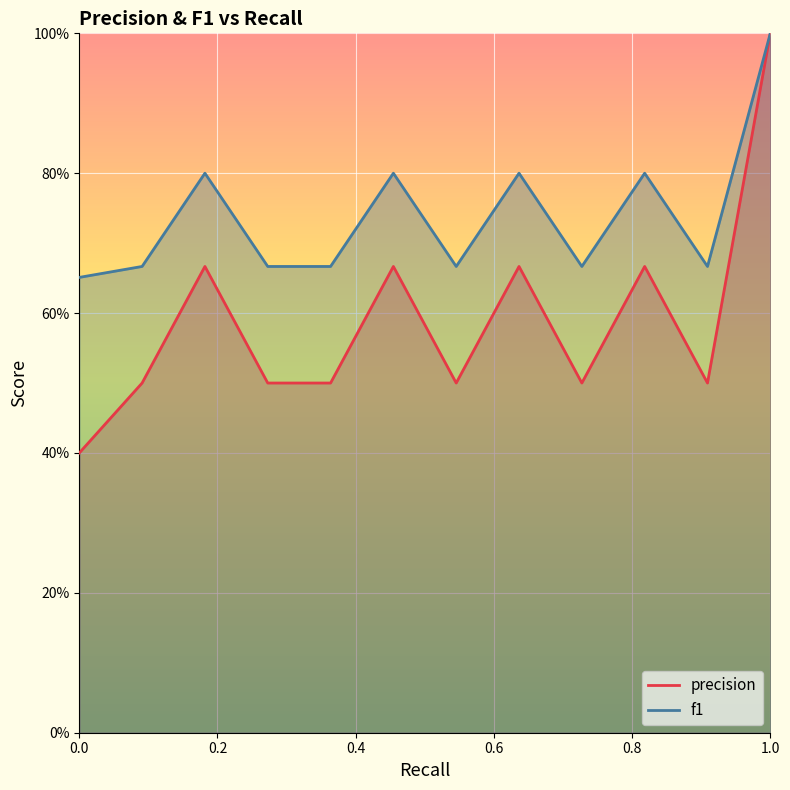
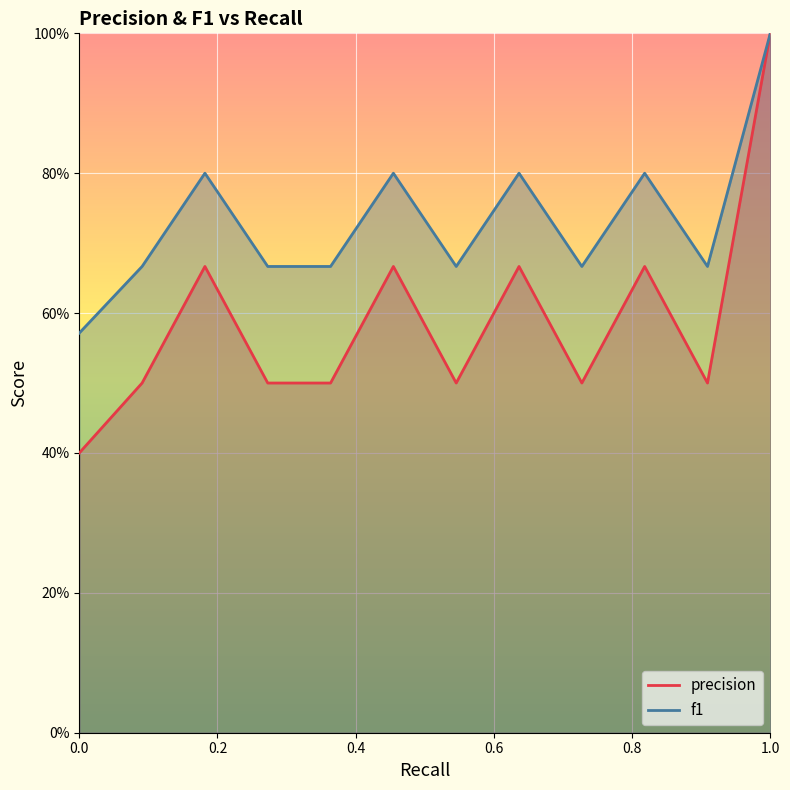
f1, 0.0: 65% -> 57%
